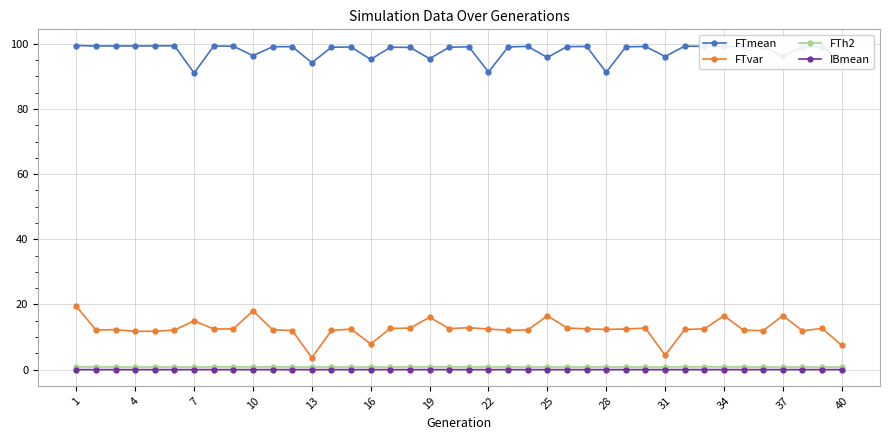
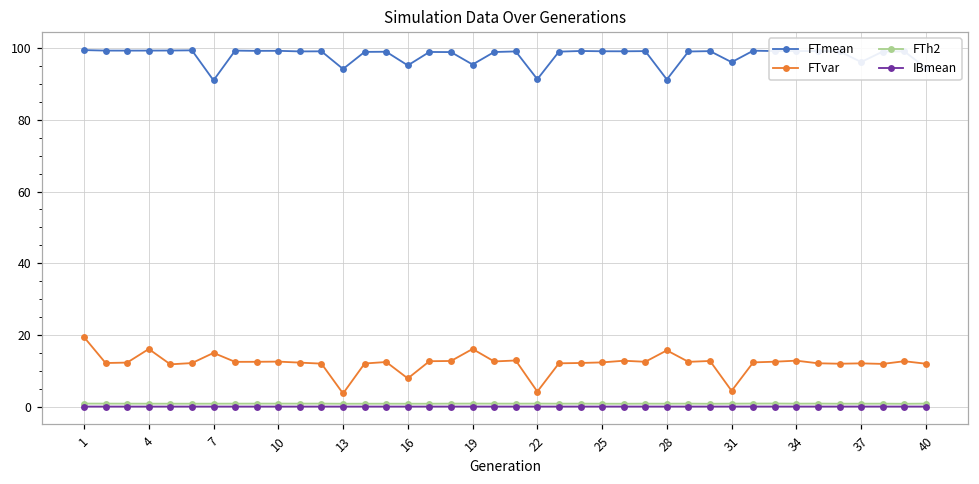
FTvar, 4: 12 -> 16
FTmean, 10: 96 -> 99
FTvar, 10: 18 -> 13
FTvar, 22: 12 -> 4
FTmean, 25: 96 -> 99
FTvar, 25: 17 -> 12
FTvar, 28: 12 -> 16
FTvar, 34: 17 -> 13
FTvar, 37: 17 -> 12
FTvar, 40: 7 -> 12
